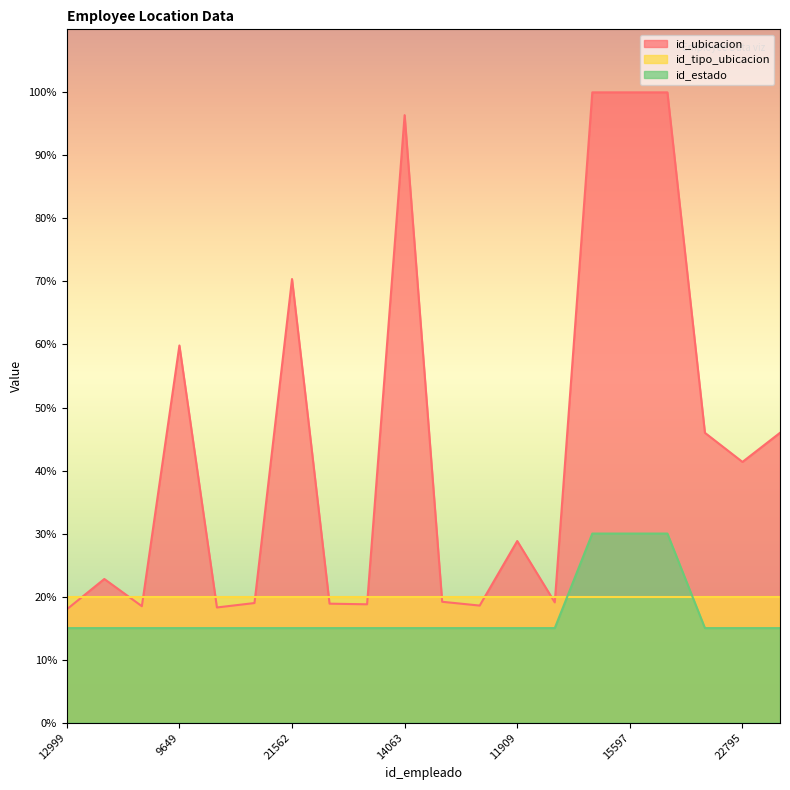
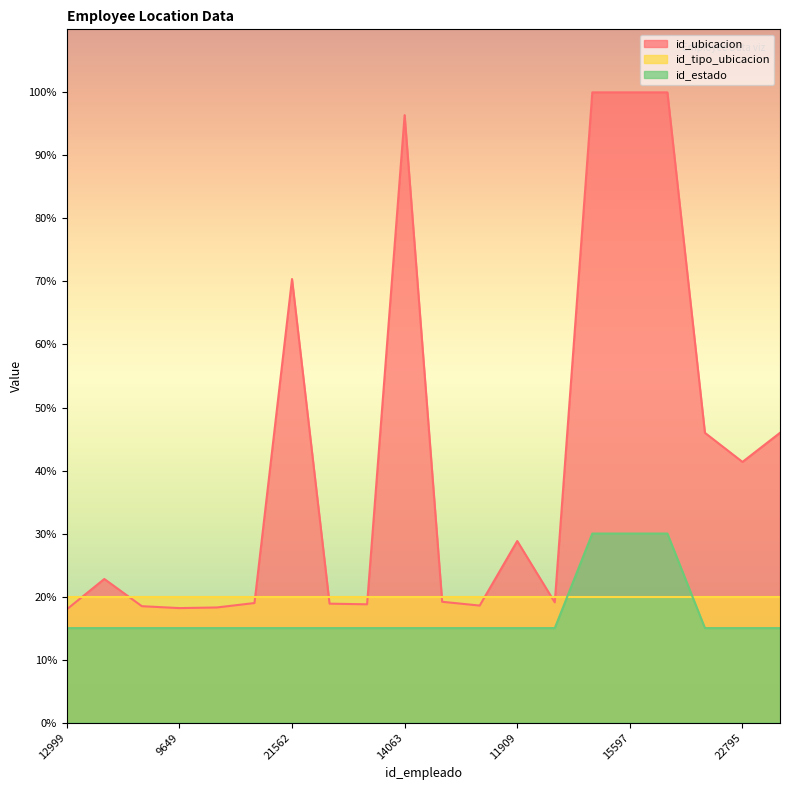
id_ubicacion, 9649: 60% -> 18%
